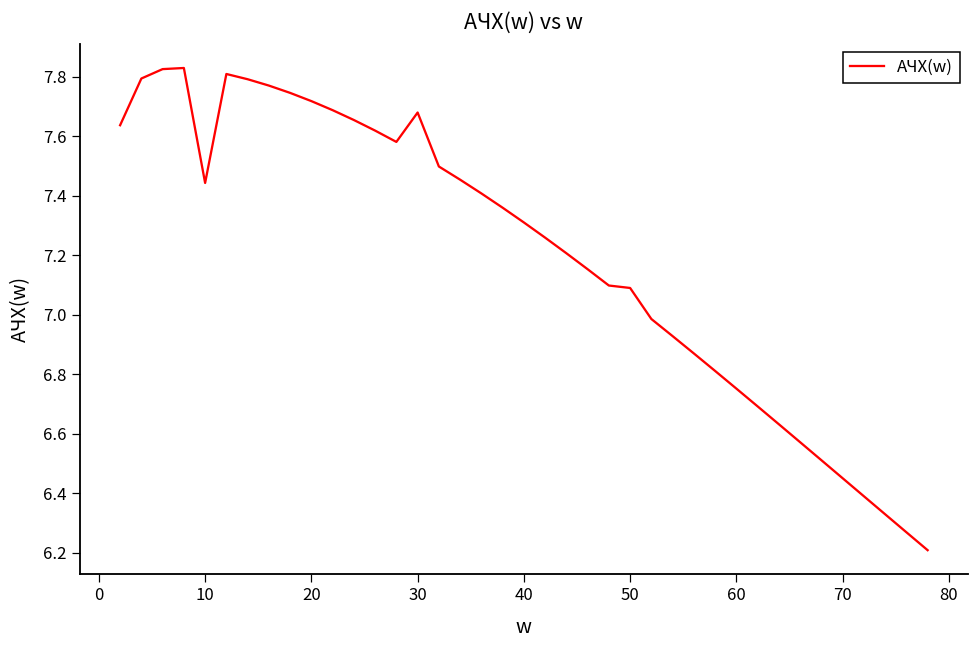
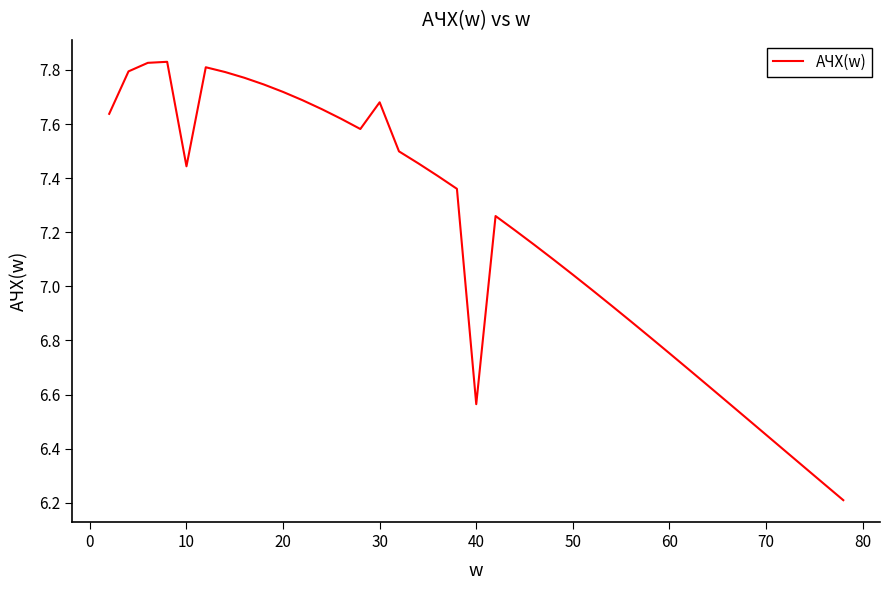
40: 7.31 -> 6.56
50: 7.09 -> 7.04
